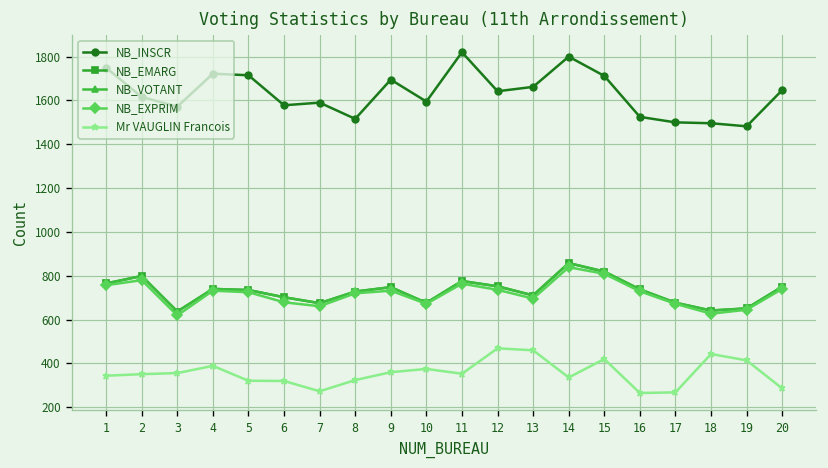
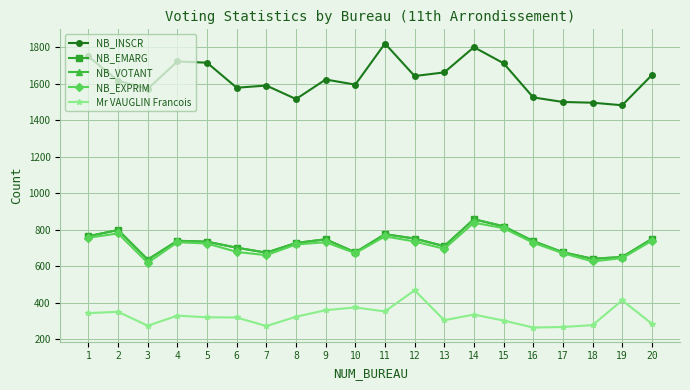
Mr VAUGLIN Francois, 3: 360 -> 280
Mr VAUGLIN Francois, 4: 390 -> 330
NB_INSCR, 9: 1700 -> 1620
Mr VAUGLIN Francois, 13: 460 -> 310
Mr VAUGLIN Francois, 15: 420 -> 300
Mr VAUGLIN Francois, 18: 440 -> 280
